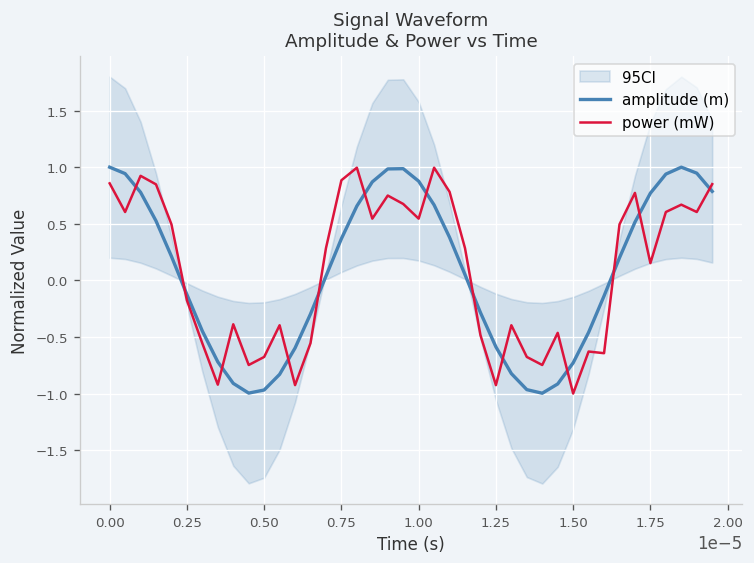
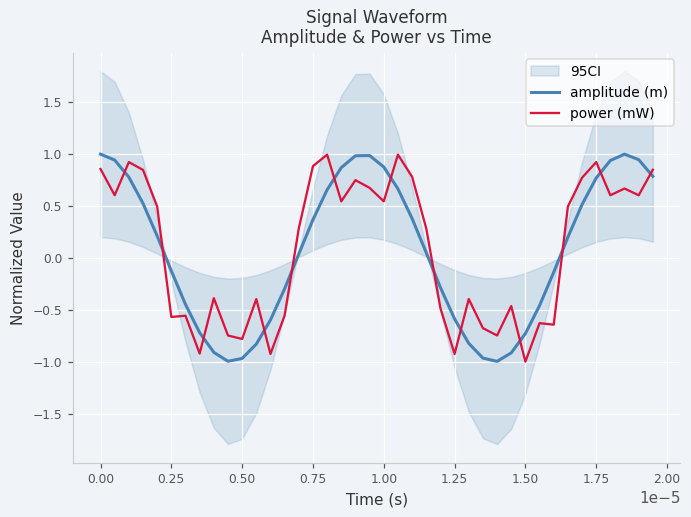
power (mW), 0.25: -0.2 -> -0.6
power (mW), 0.50: -0.7 -> -0.8
power (mW), 1.75: 0.2 -> 0.9
